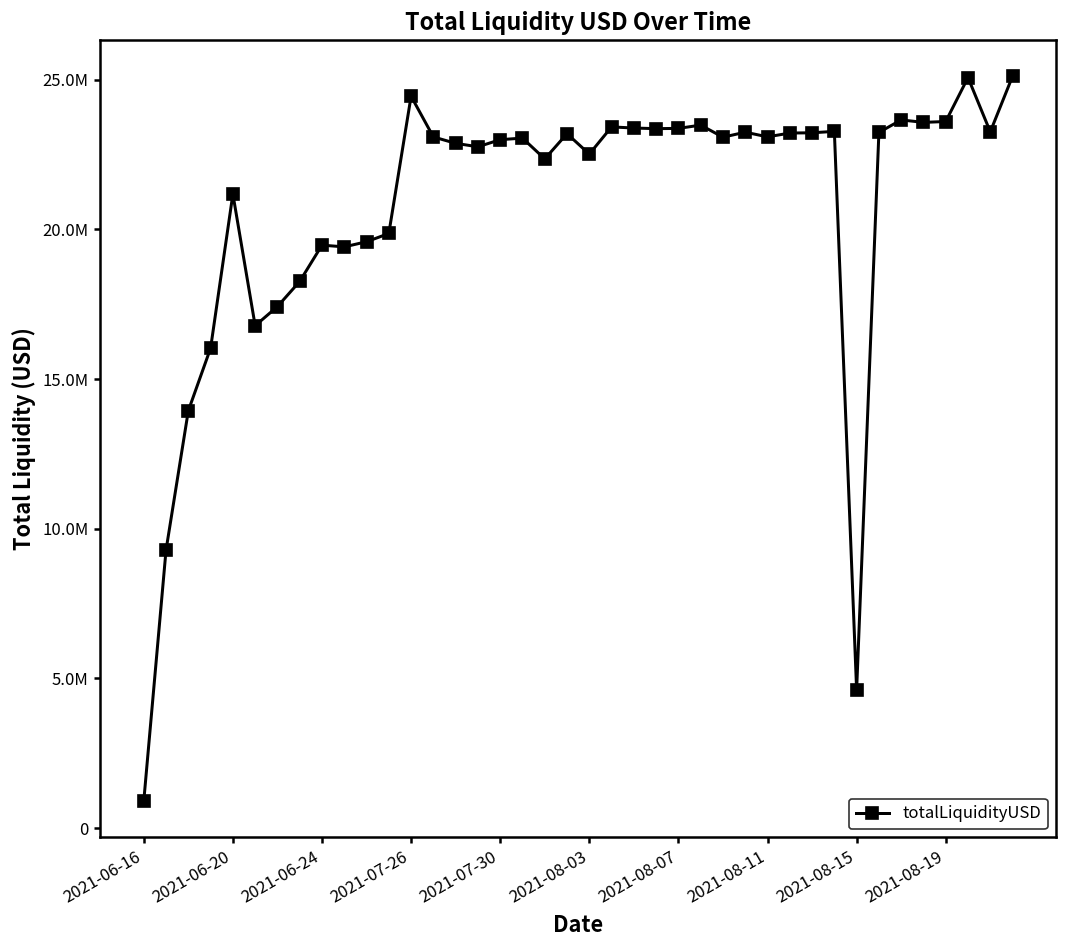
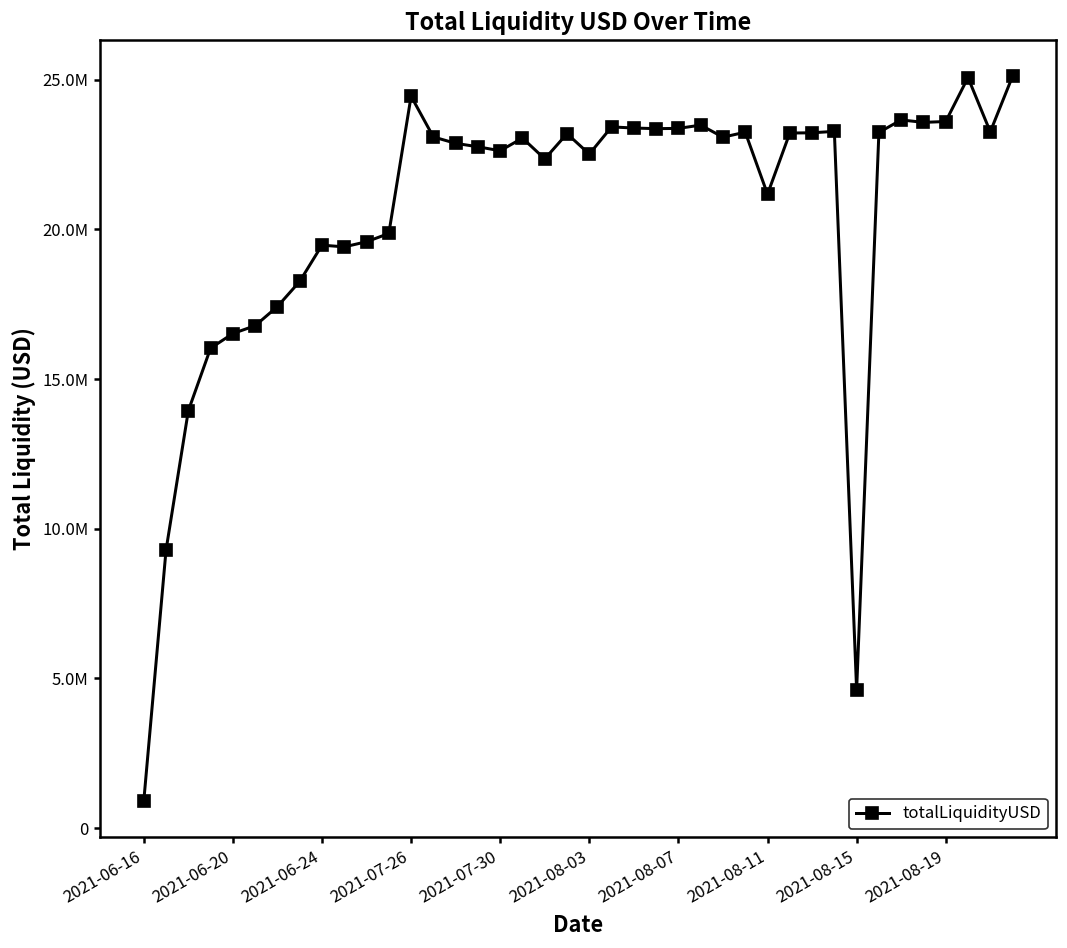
2021-06-20: 21200000 -> 16500000
2021-07-30: 23000000 -> 22600000
2021-08-11: 23100000 -> 21200000
